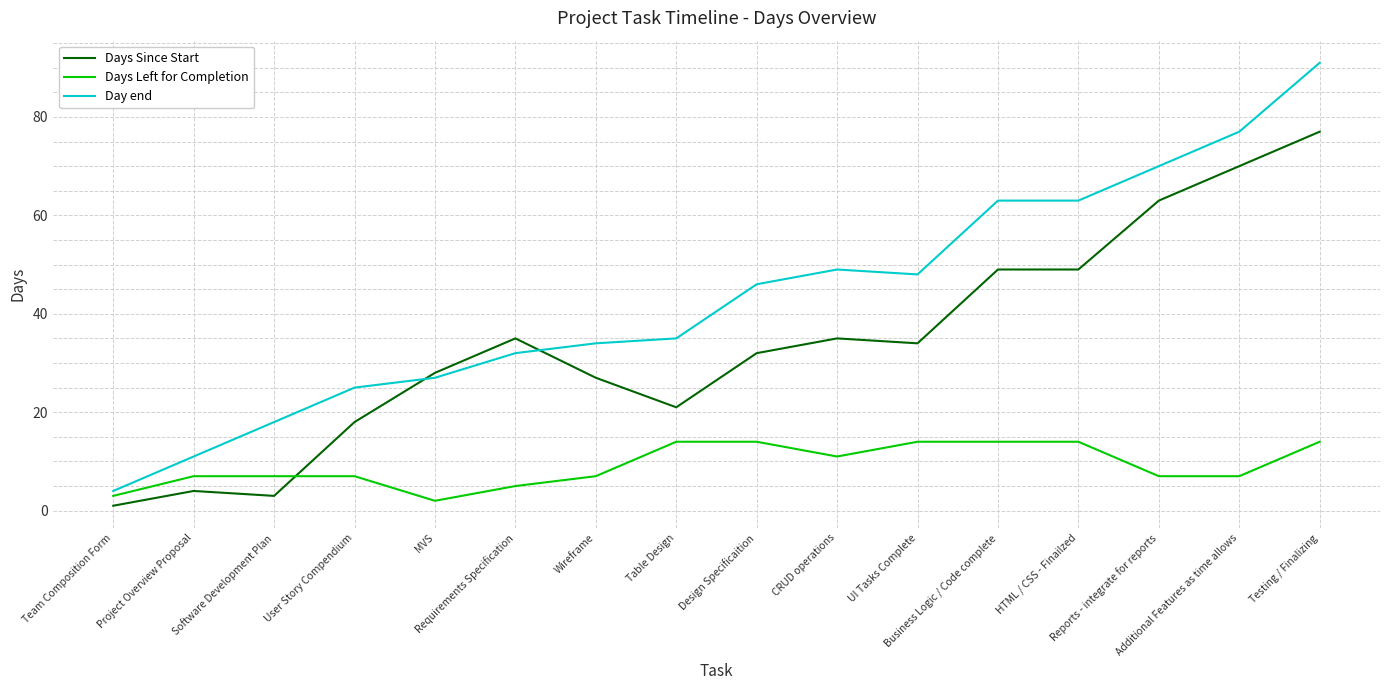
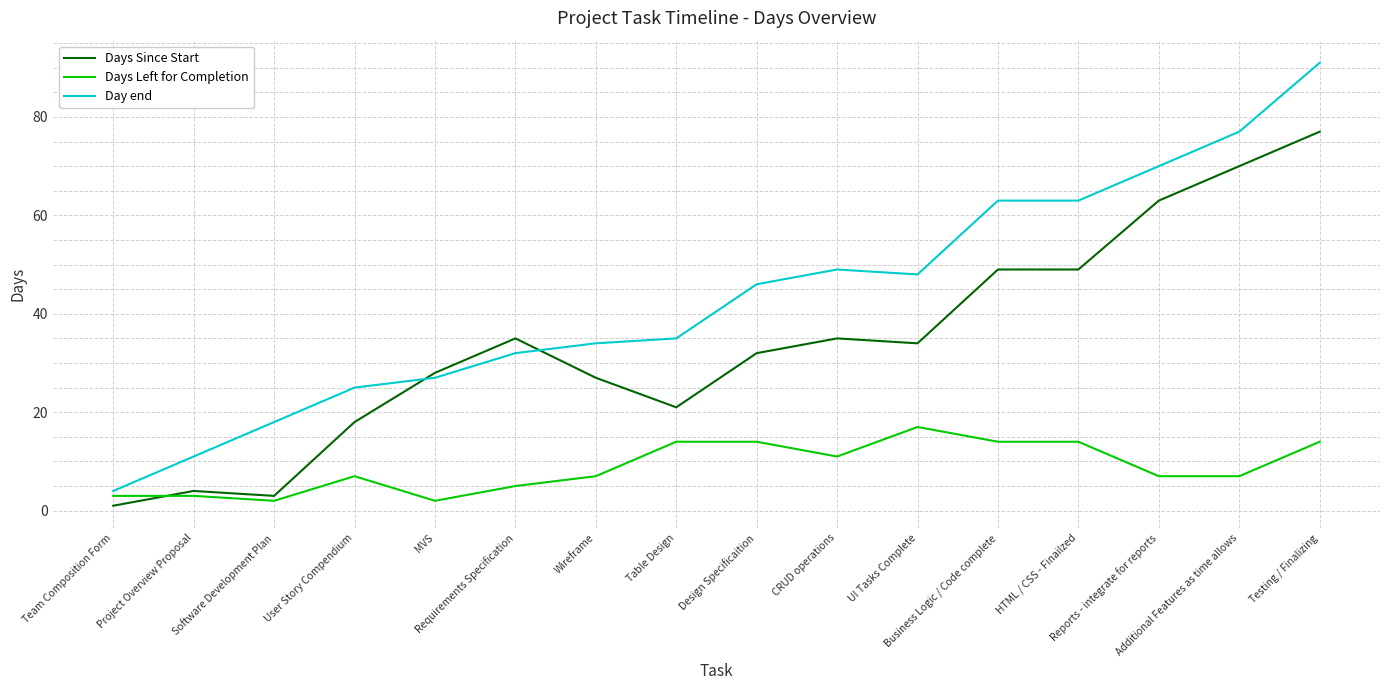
Days Left for Completion, Project Overview Proposal: 7 -> 3
Days Left for Completion, Software Development Plan: 7 -> 2
Days Left for Completion, UI Tasks Complete: 14 -> 17
